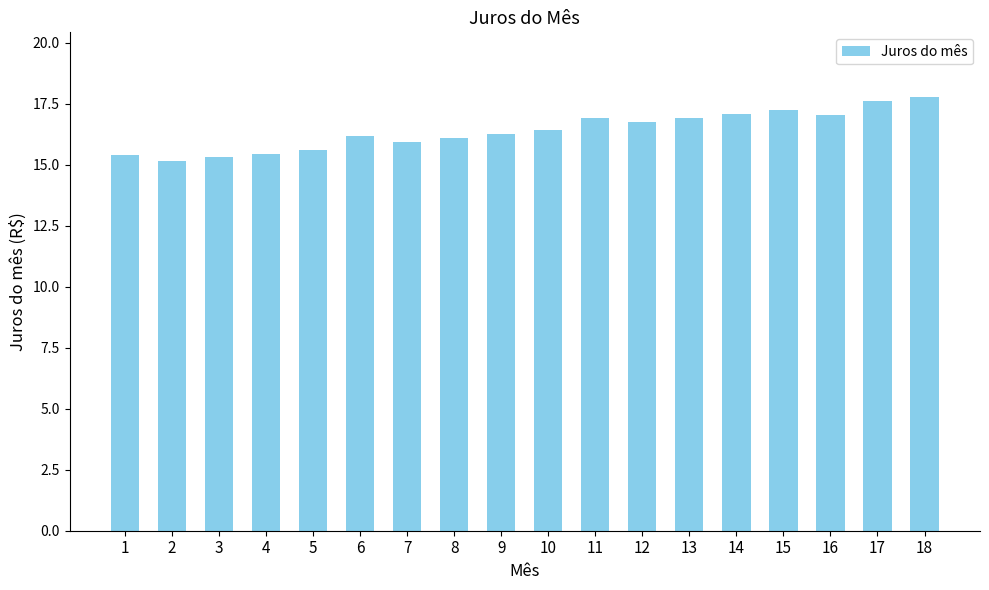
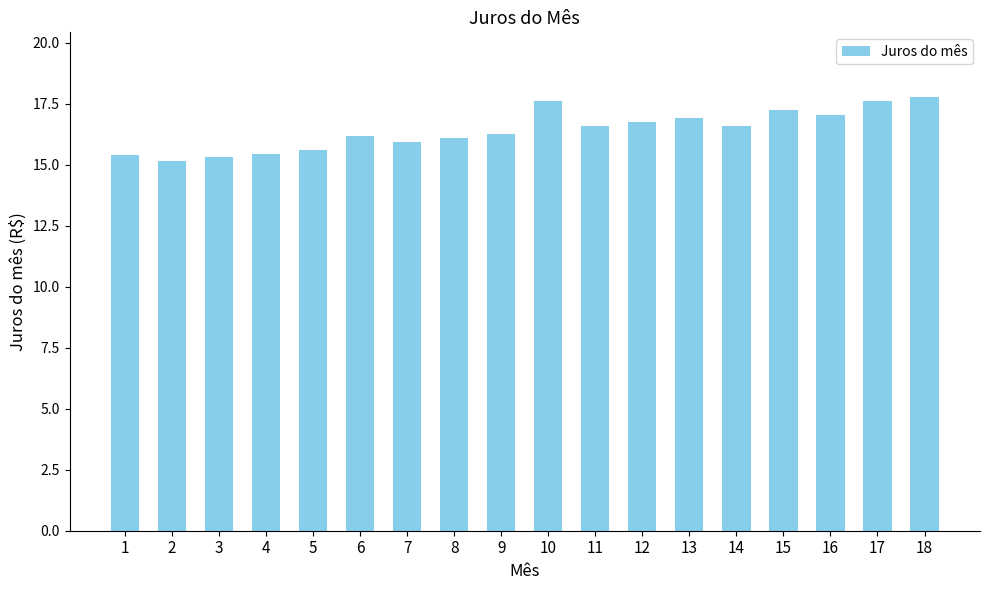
10: 16.4 -> 17.6
11: 16.9 -> 16.6
14: 17.1 -> 16.6
